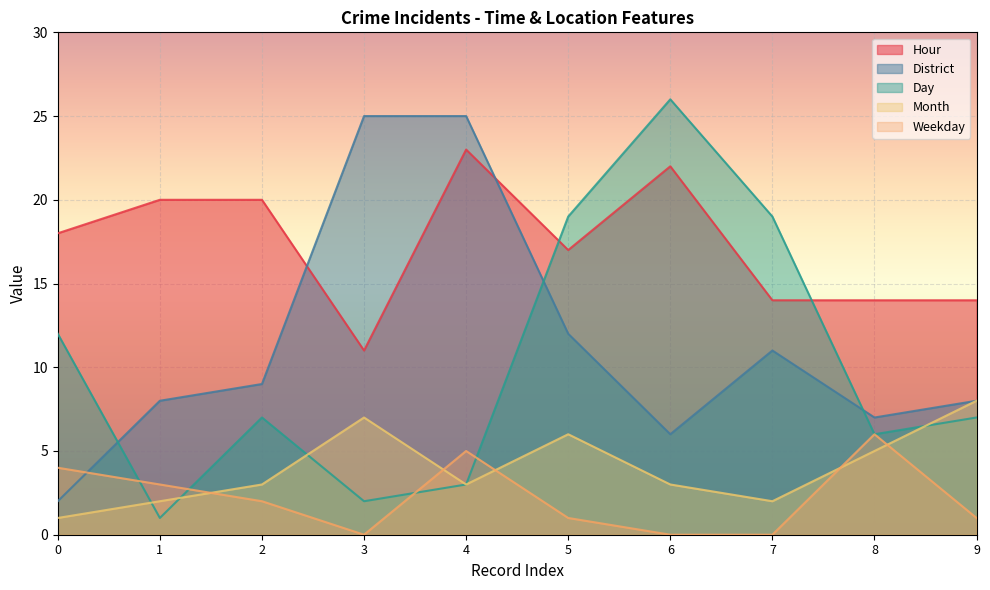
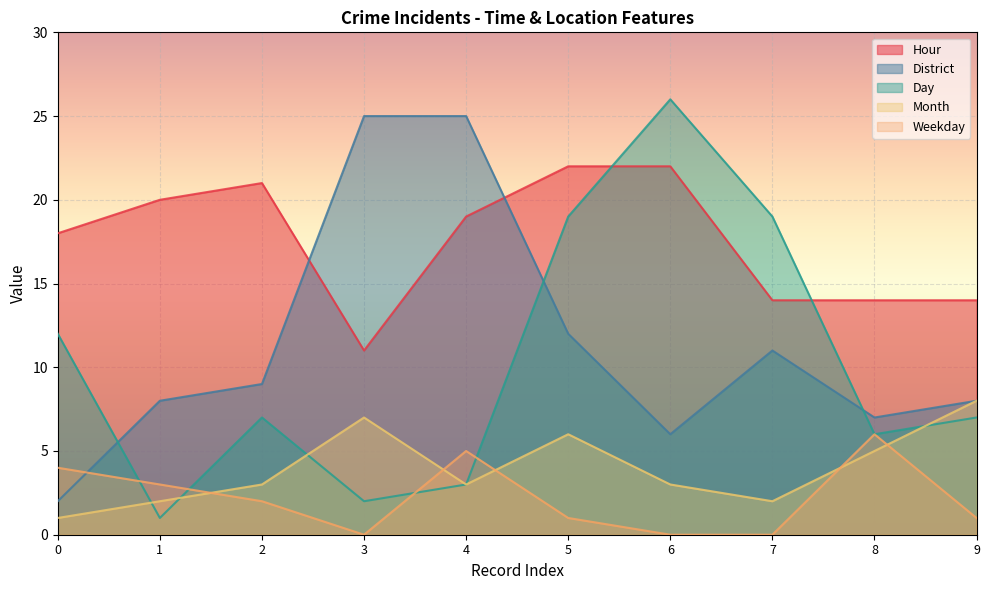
Hour, 2: 20 -> 21
Hour, 4: 23 -> 19
Hour, 5: 17 -> 22
